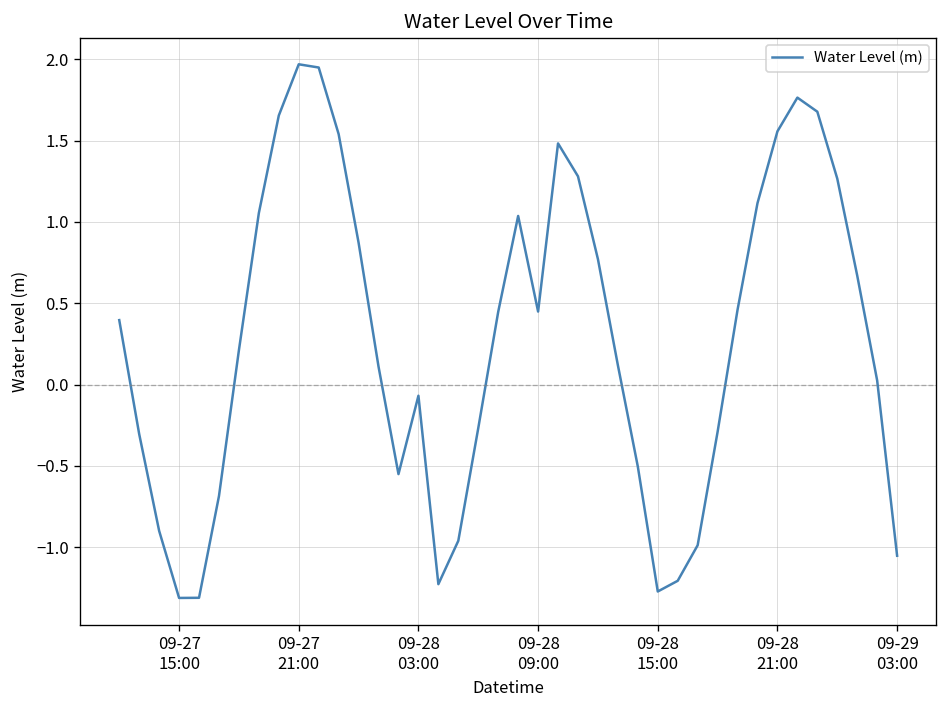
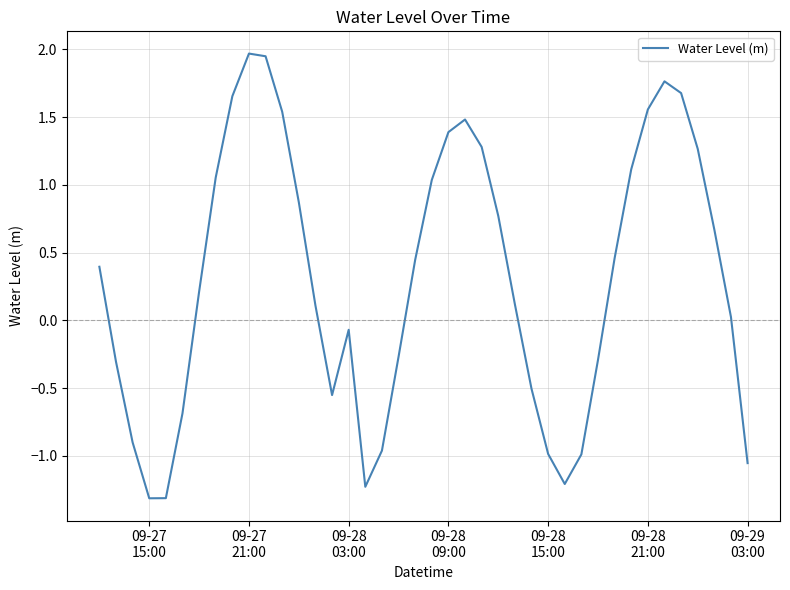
09-28 09:00: 0.45 -> 1.39
09-28 15:00: -1.27 -> -0.99
